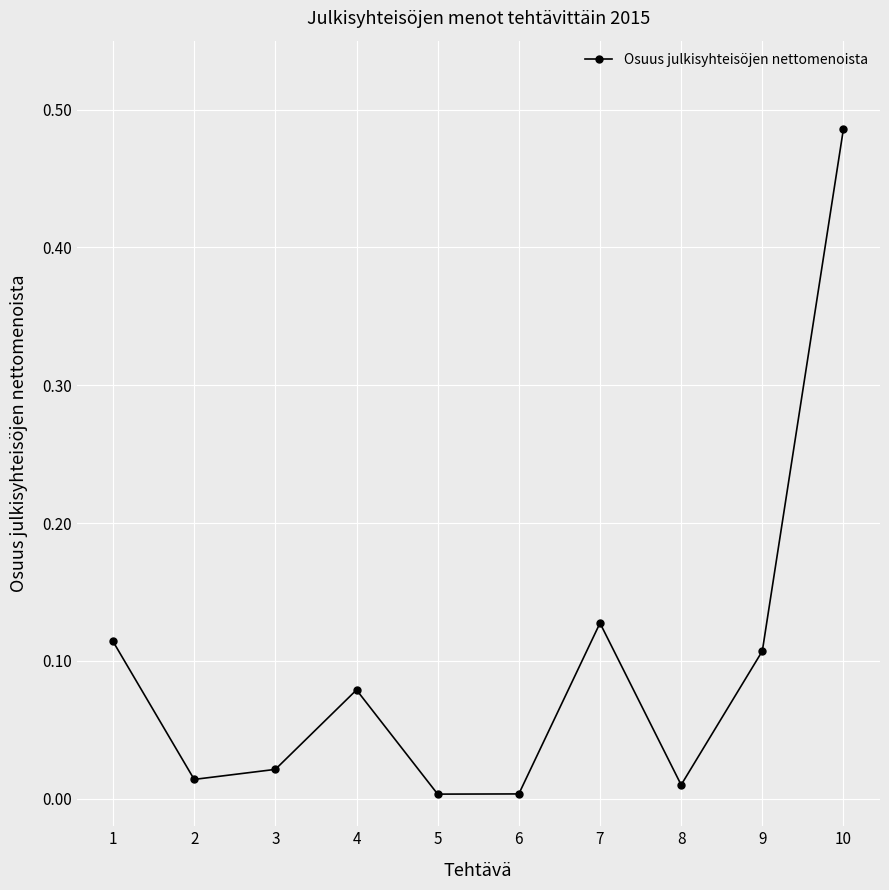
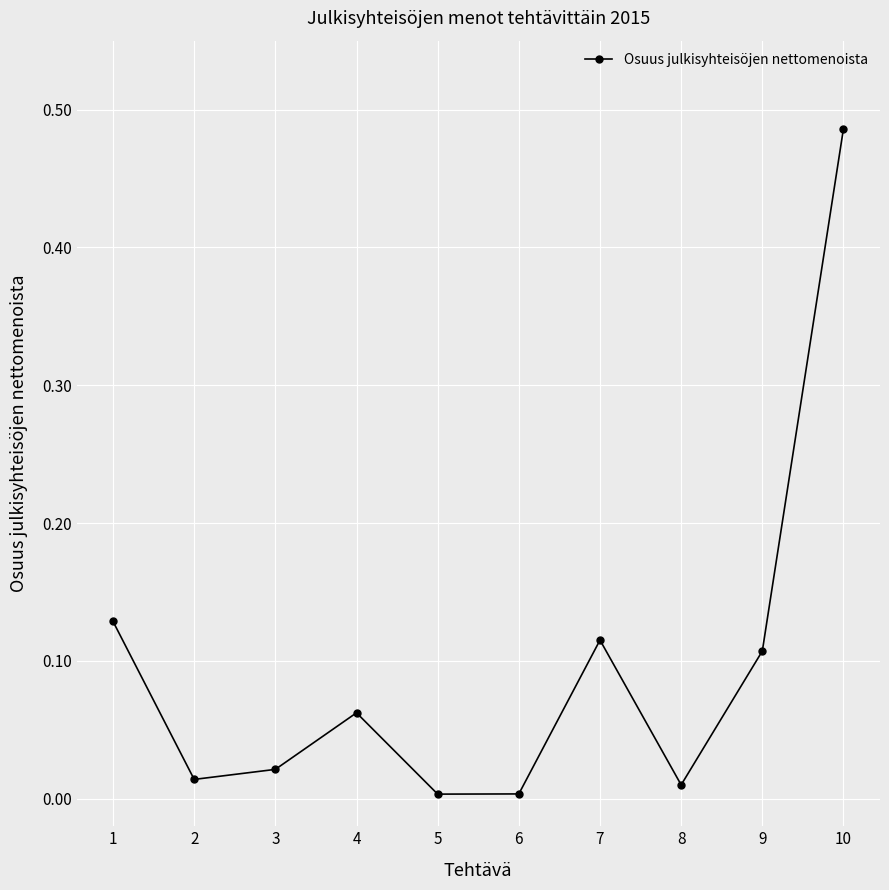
1: 0.114 -> 0.129
4: 0.079 -> 0.062
7: 0.127 -> 0.115
